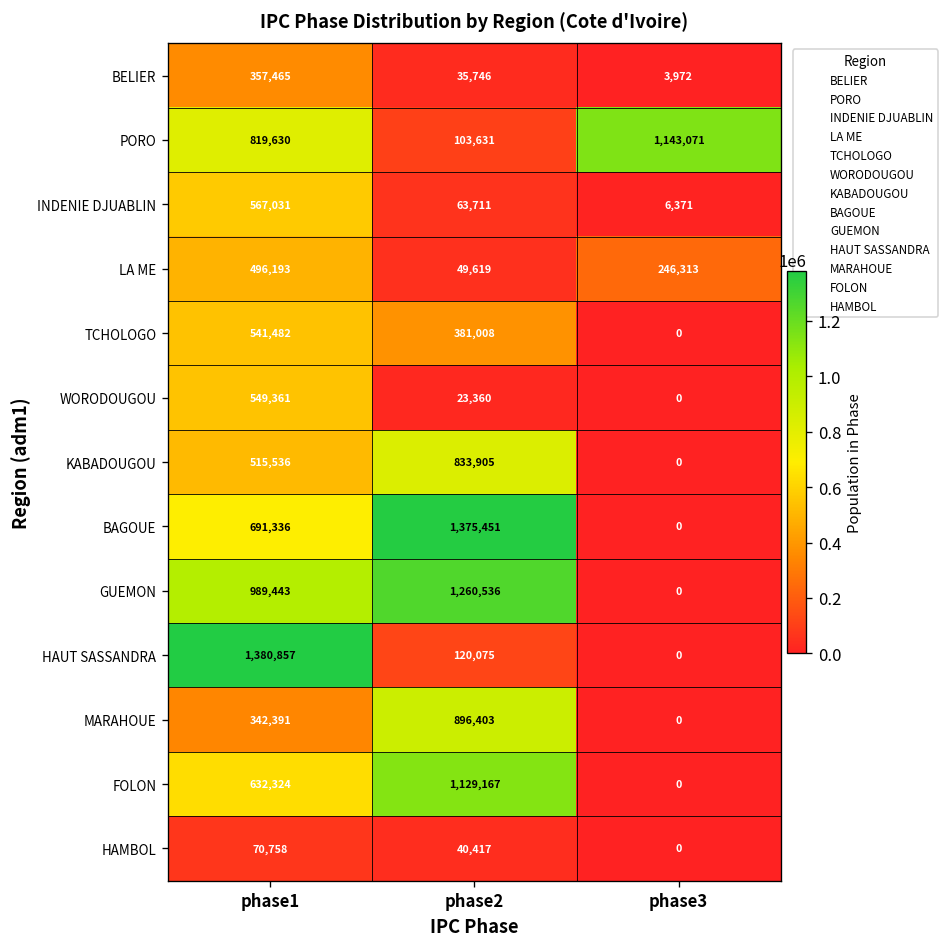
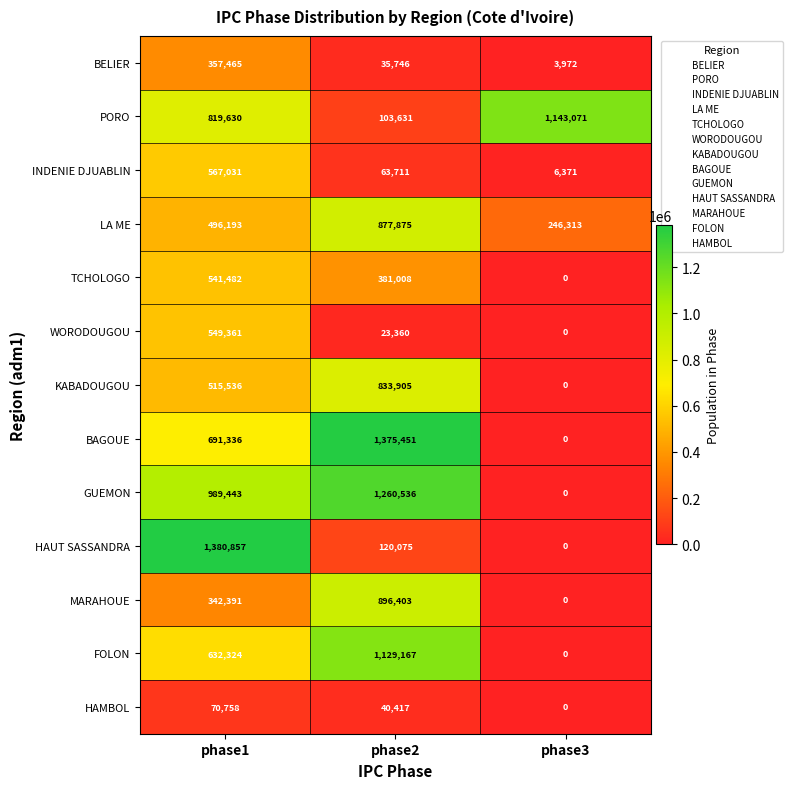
LA ME, phase2: 49,619 -> 877,875
